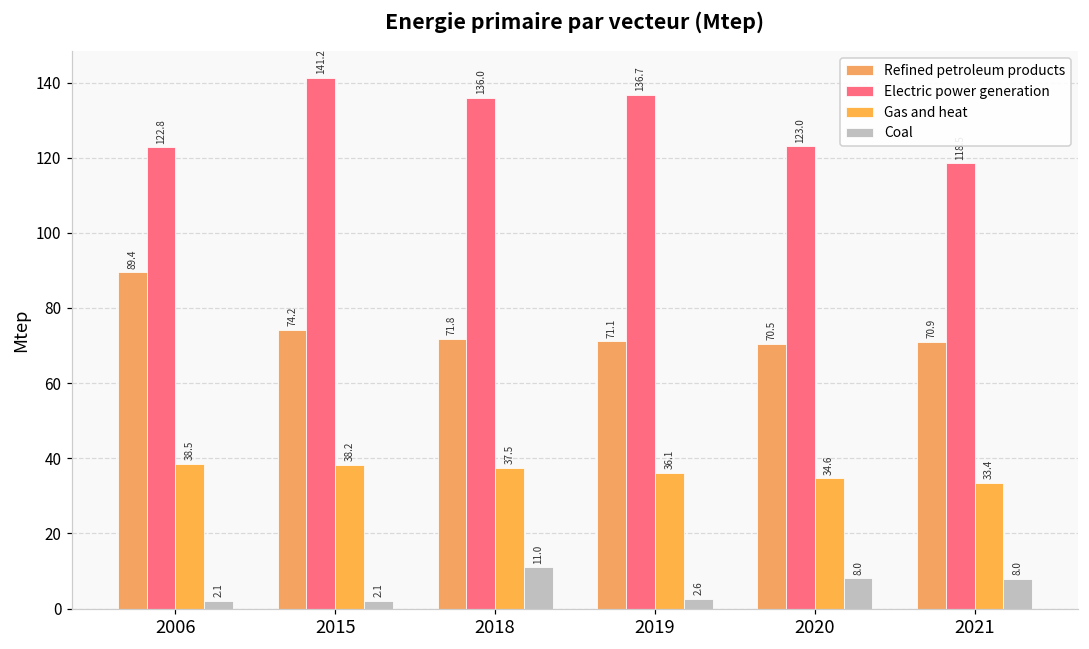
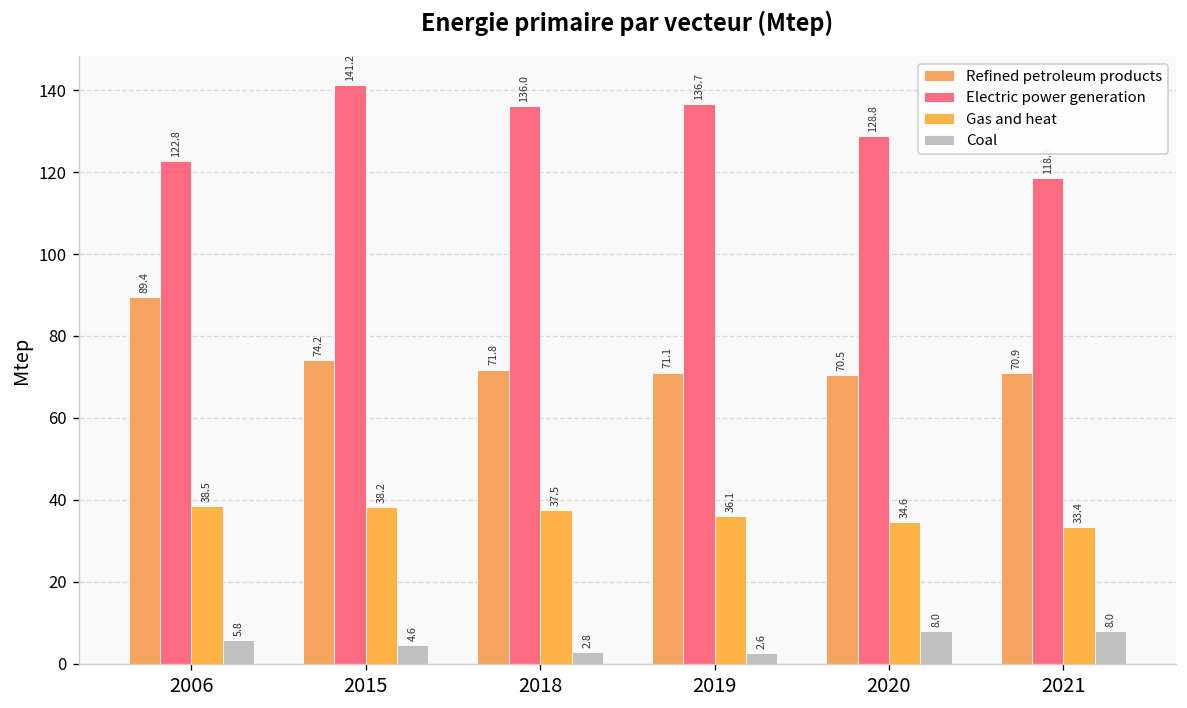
Coal, 2006: 2.1 -> 5.8
Coal, 2015: 2.1 -> 4.6
Coal, 2018: 11.0 -> 2.8
Electric power generation, 2020: 123.0 -> 128.8
